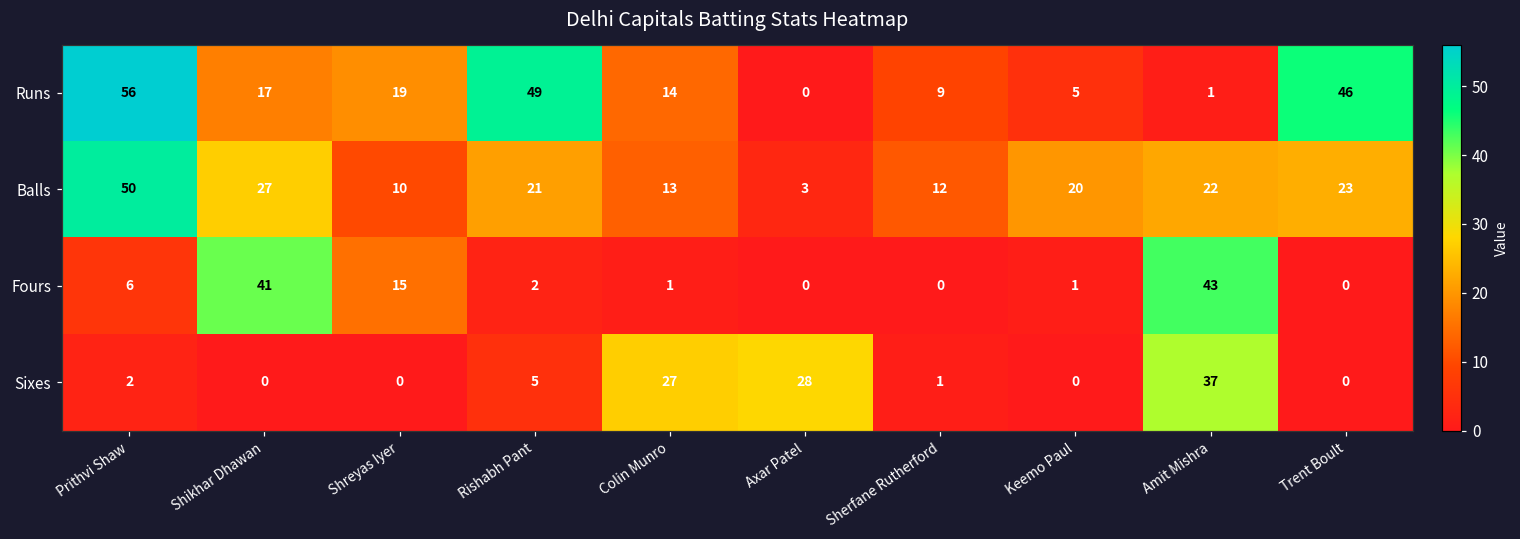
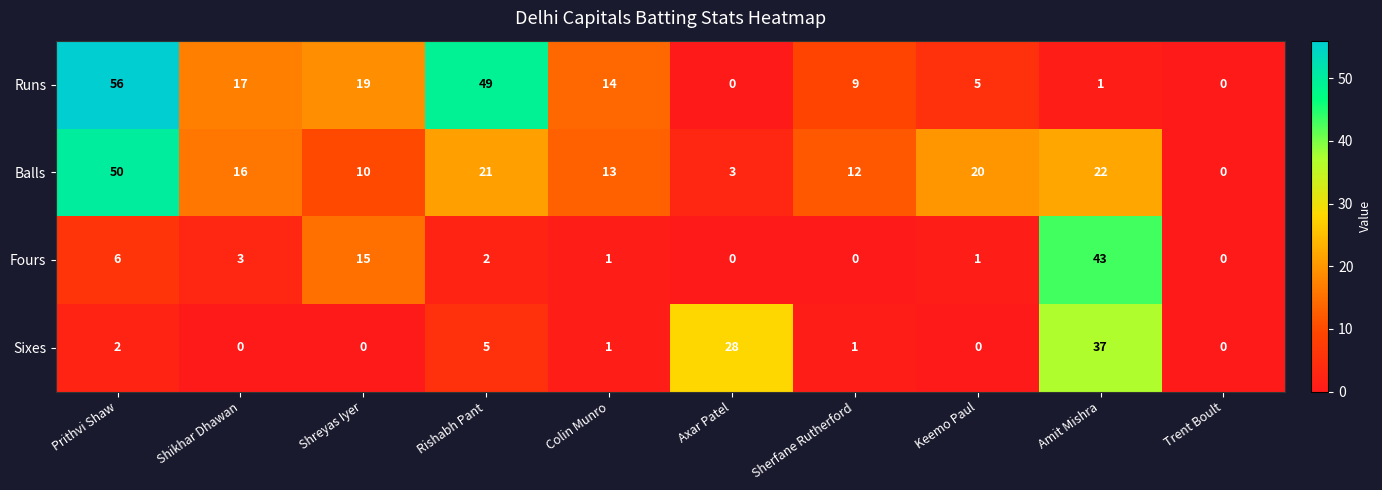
Runs, Trent Boult: 46 -> 0
Balls, Shikhar Dhawan: 27 -> 16
Balls, Trent Boult: 23 -> 0
Fours, Shikhar Dhawan: 41 -> 3
Sixes, Colin Munro: 27 -> 1
